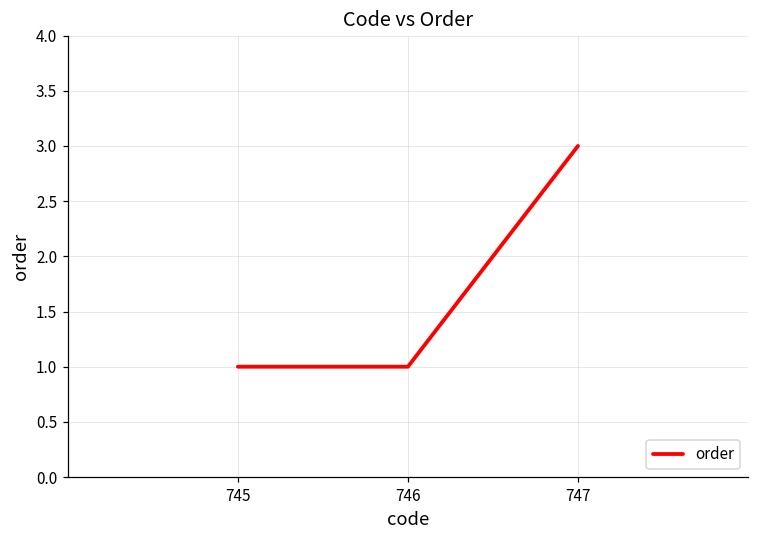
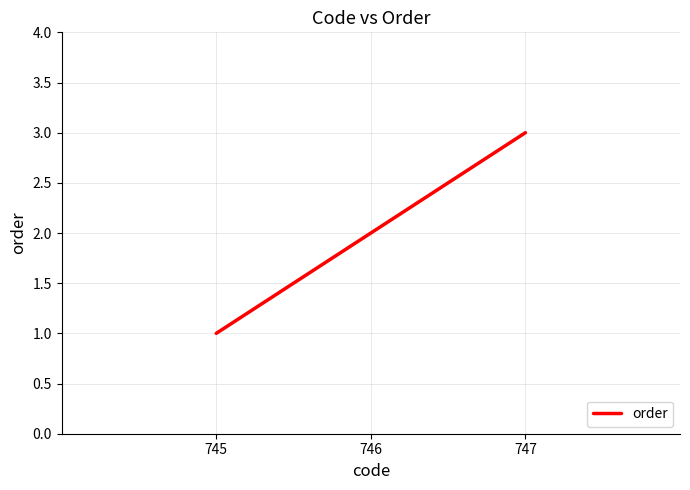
746: 1 -> 2
